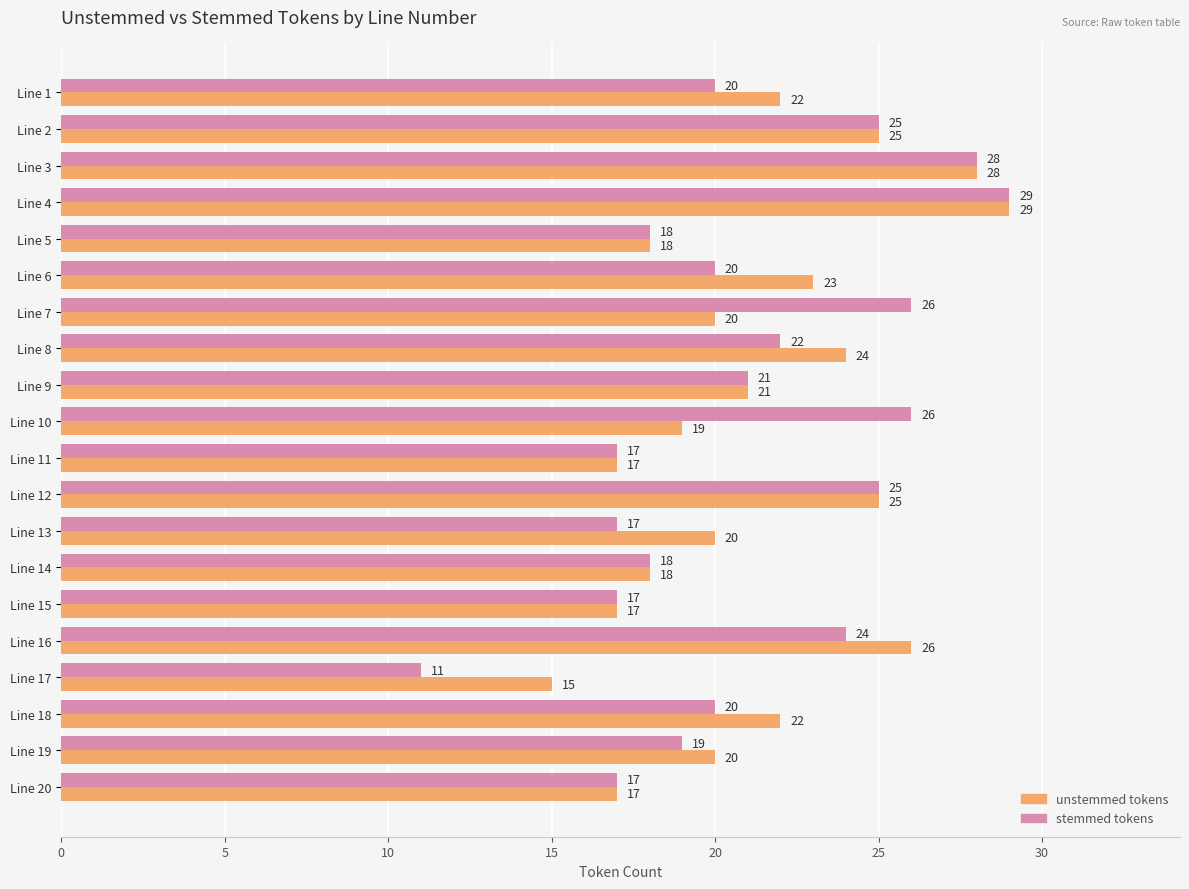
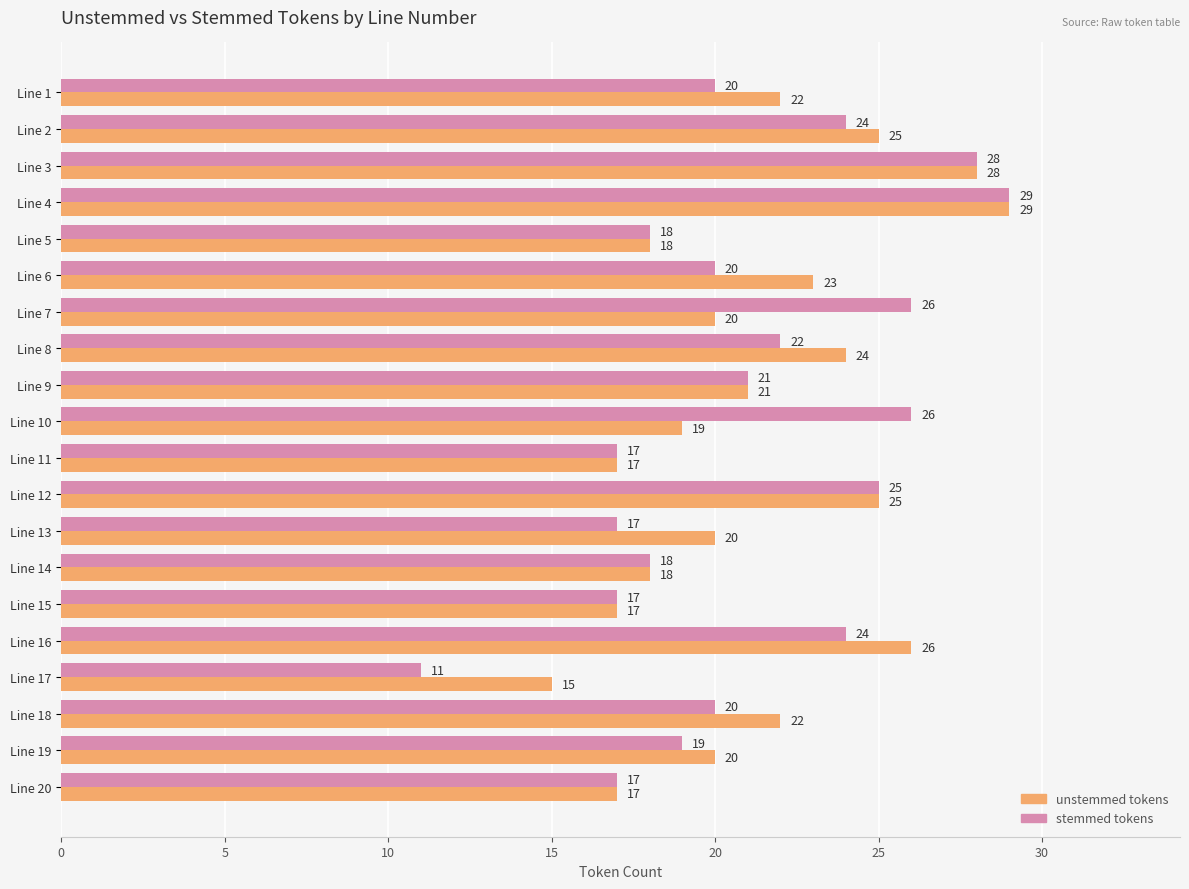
stemmed tokens, Line 2: 25 -> 24
